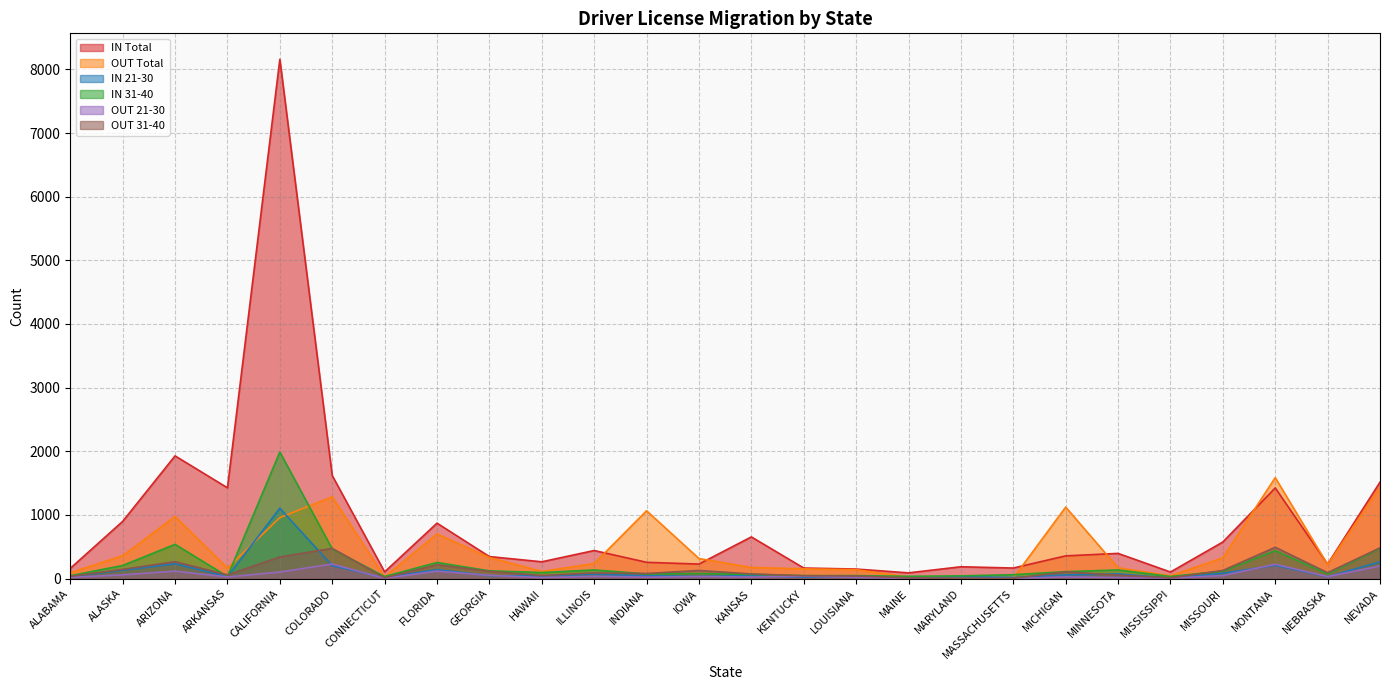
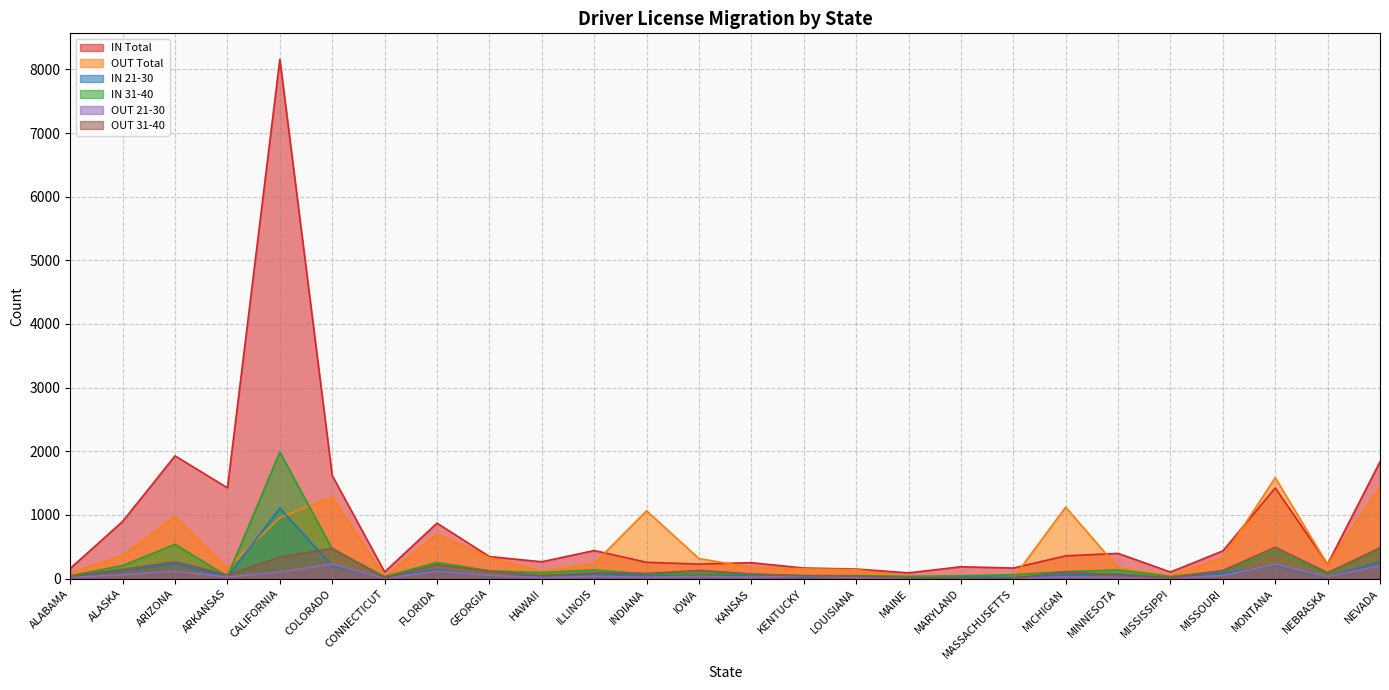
IN Total, KANSAS: 700 -> 300
IN Total, MISSOURI: 600 -> 400
IN Total, NEVADA: 1500 -> 1800
